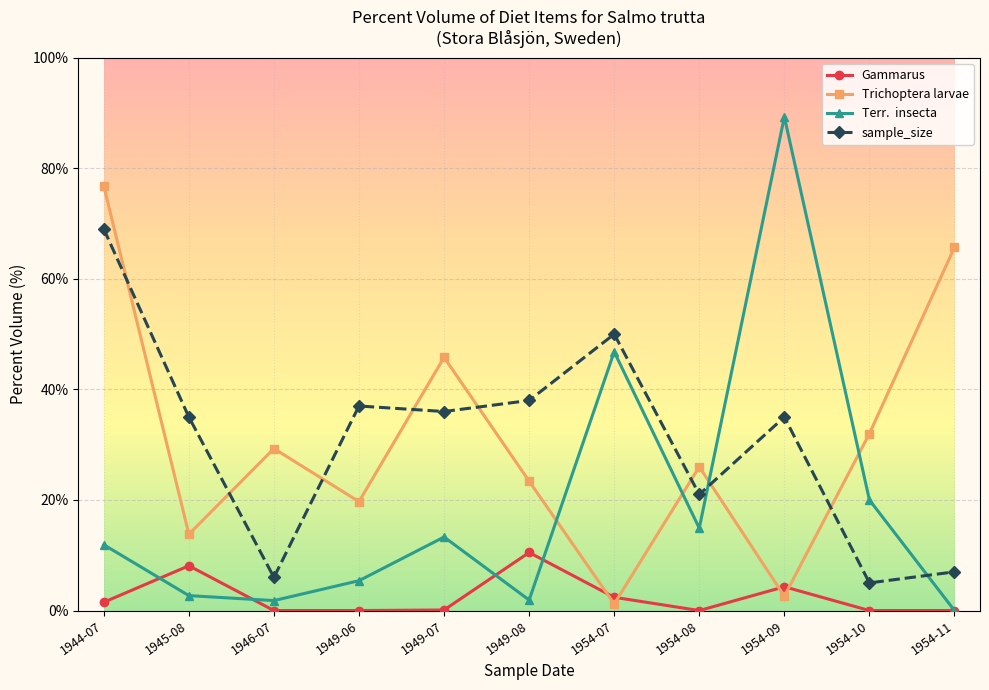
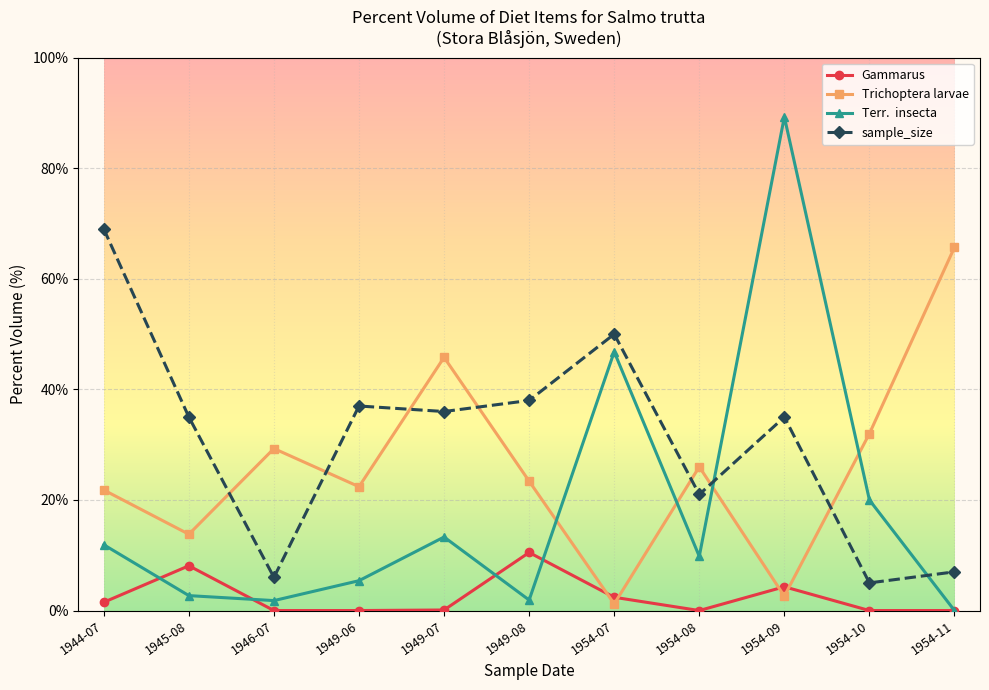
Trichoptera larvae, 1944-07: 77% -> 22%
Trichoptera larvae, 1949-06: 20% -> 22%
Terr. insecta, 1954-08: 15% -> 10%
